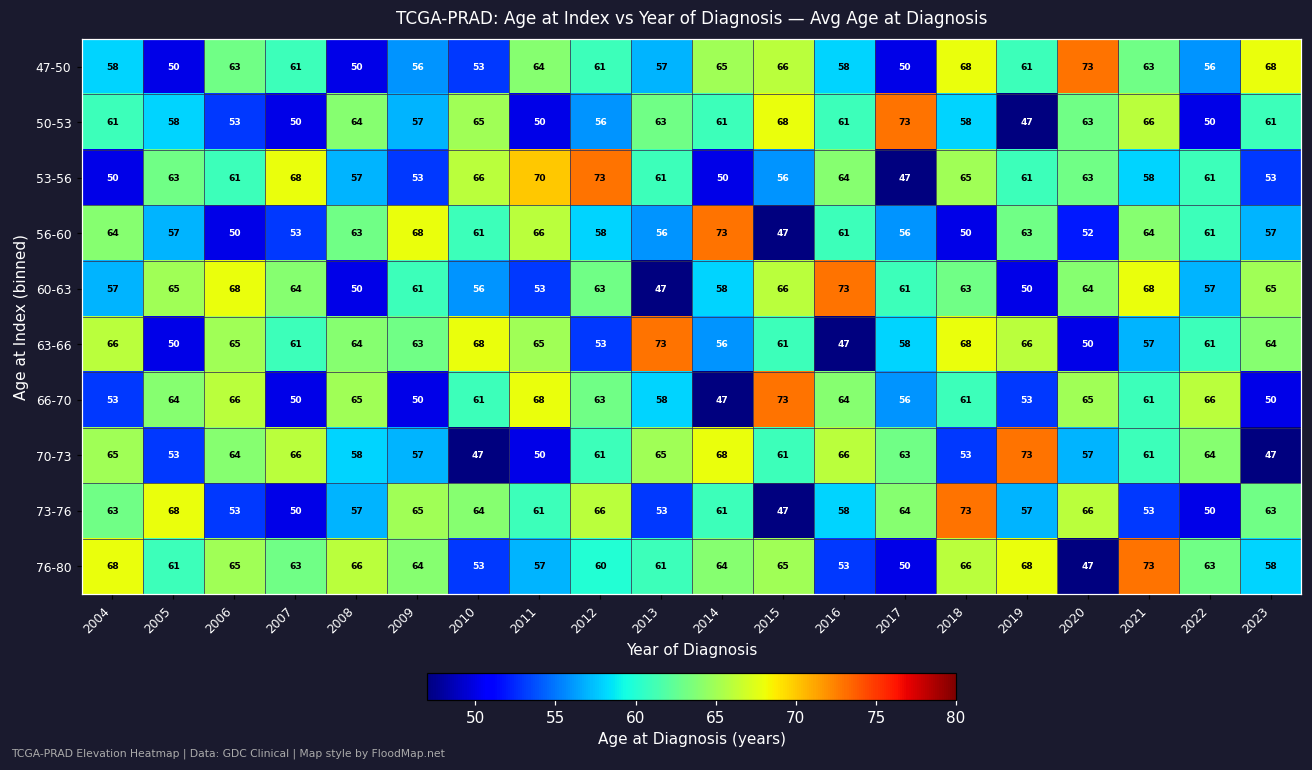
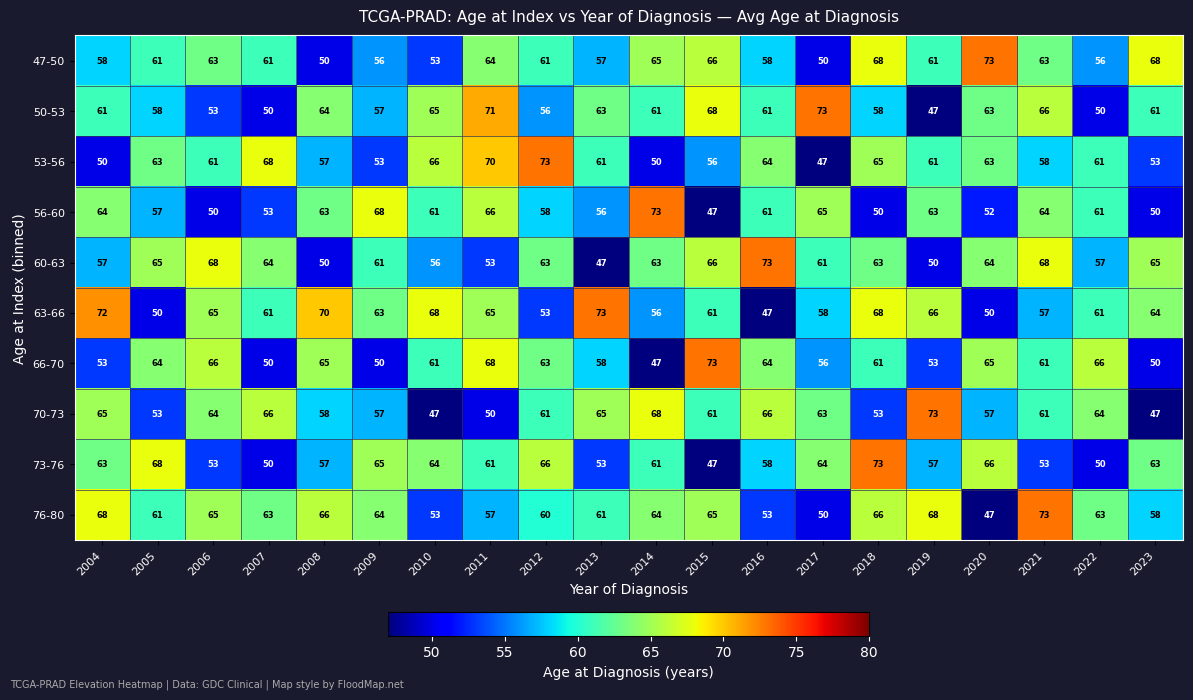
47-50, 2005: 50 -> 61
50-53, 2011: 50 -> 71
56-60, 2017: 56 -> 65
56-60, 2023: 57 -> 50
60-63, 2014: 58 -> 63
63-66, 2004: 66 -> 72
63-66, 2008: 64 -> 70
